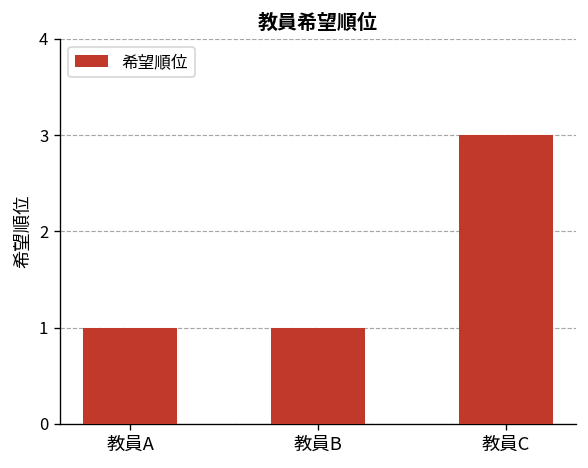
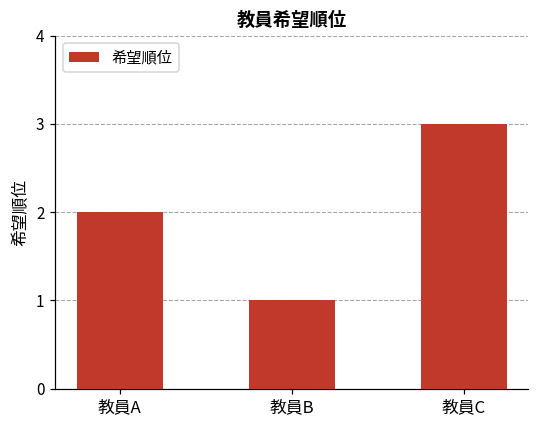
教員A: 1 -> 2
